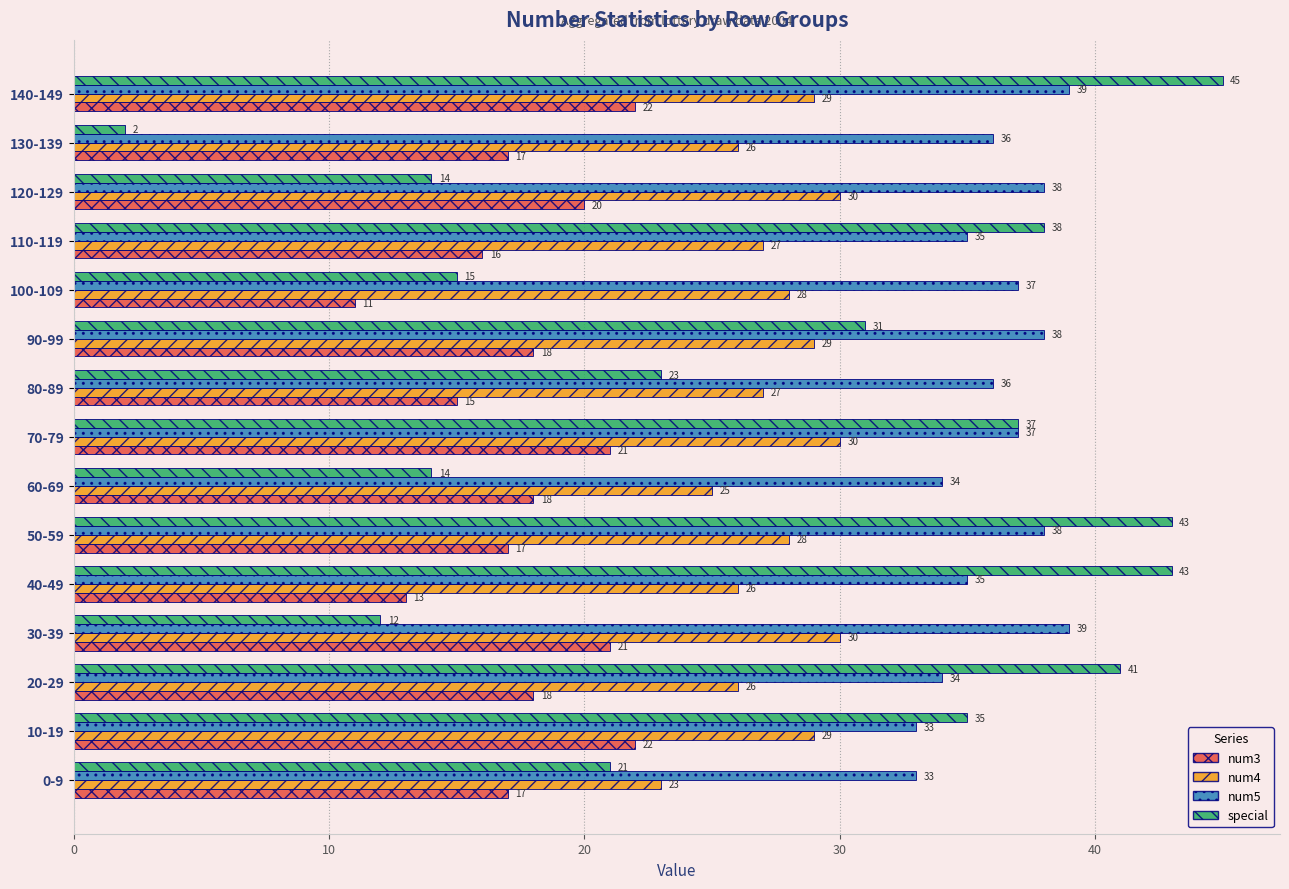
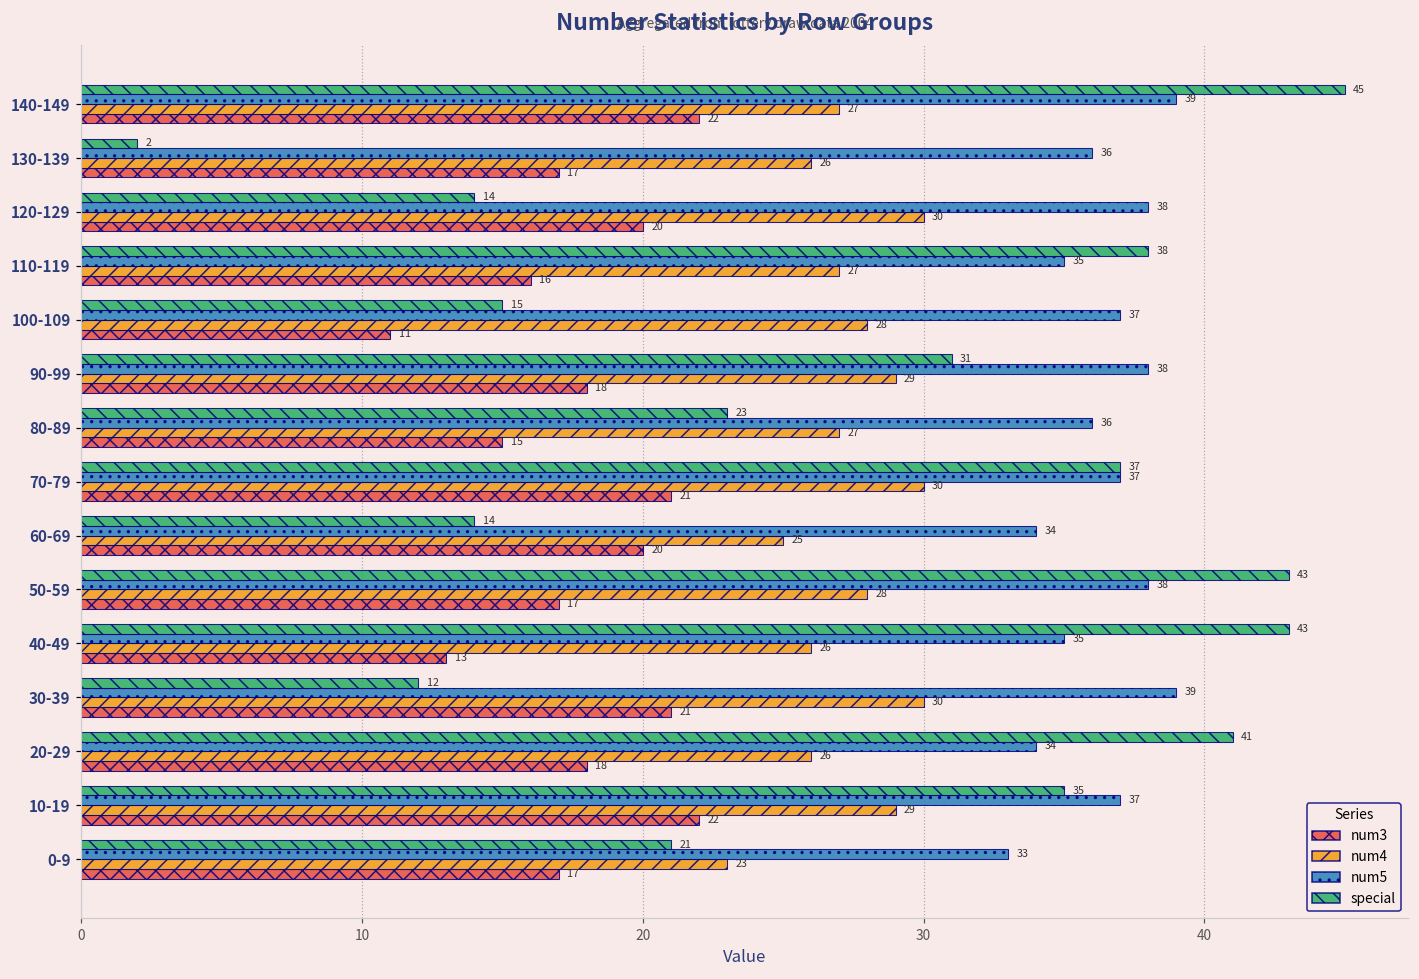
num4, 140-149: 29 -> 27
num3, 60-69: 18 -> 20
num5, 10-19: 33 -> 37
